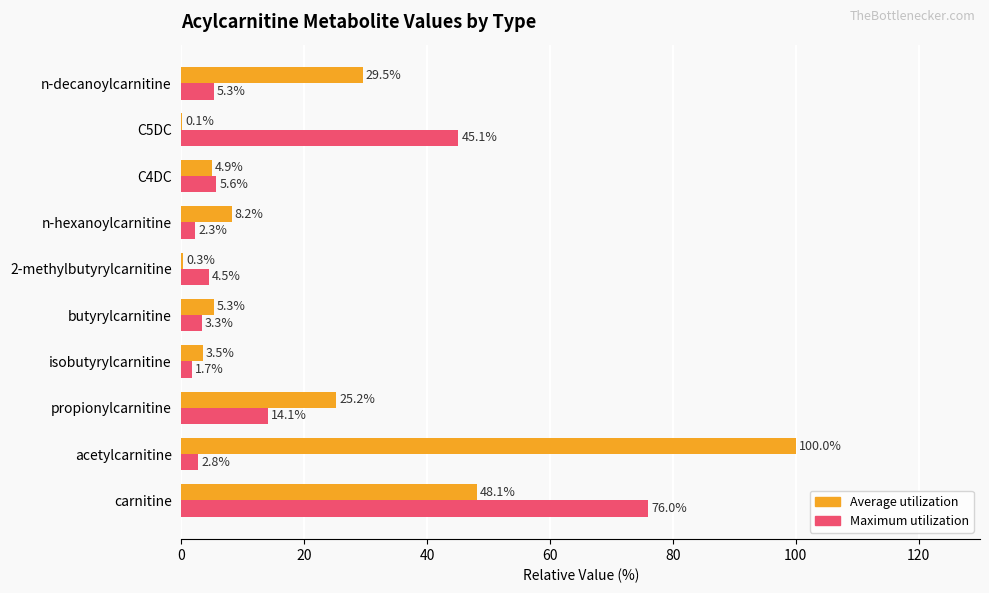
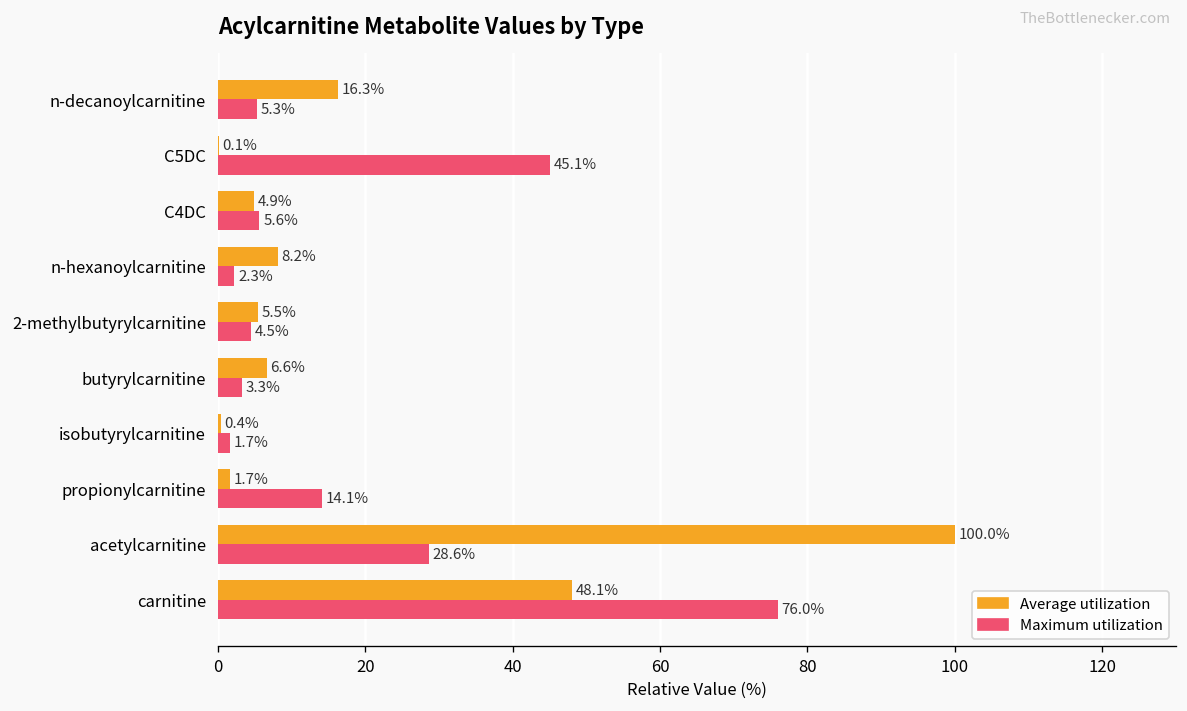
Average utilization, n-decanoylcarnitine: 29.5% -> 16.3%
Average utilization, 2-methylbutyrylcarnitine: 0.3% -> 5.5%
Average utilization, butyrylcarnitine: 5.3% -> 6.6%
Average utilization, isobutyrylcarnitine: 3.5% -> 0.4%
Average utilization, propionylcarnitine: 25.2% -> 1.7%
Maximum utilization, acetylcarnitine: 2.8% -> 28.6%
